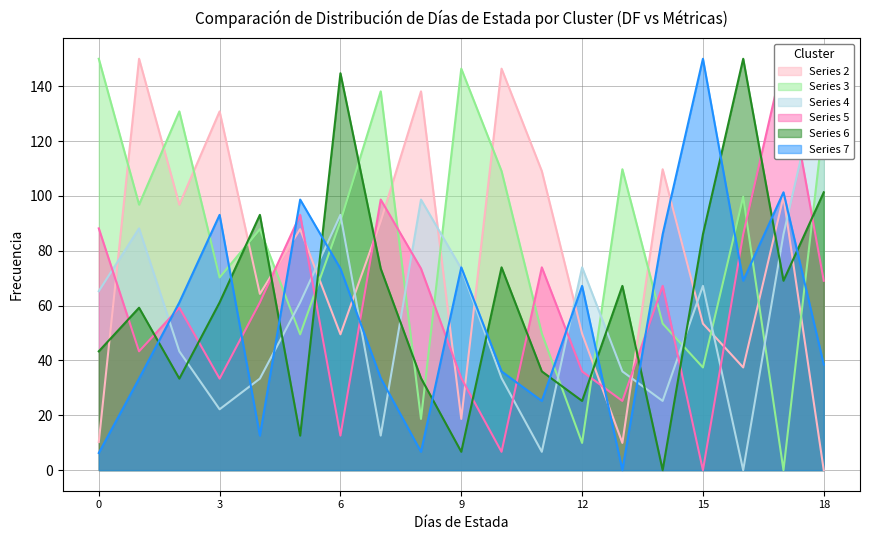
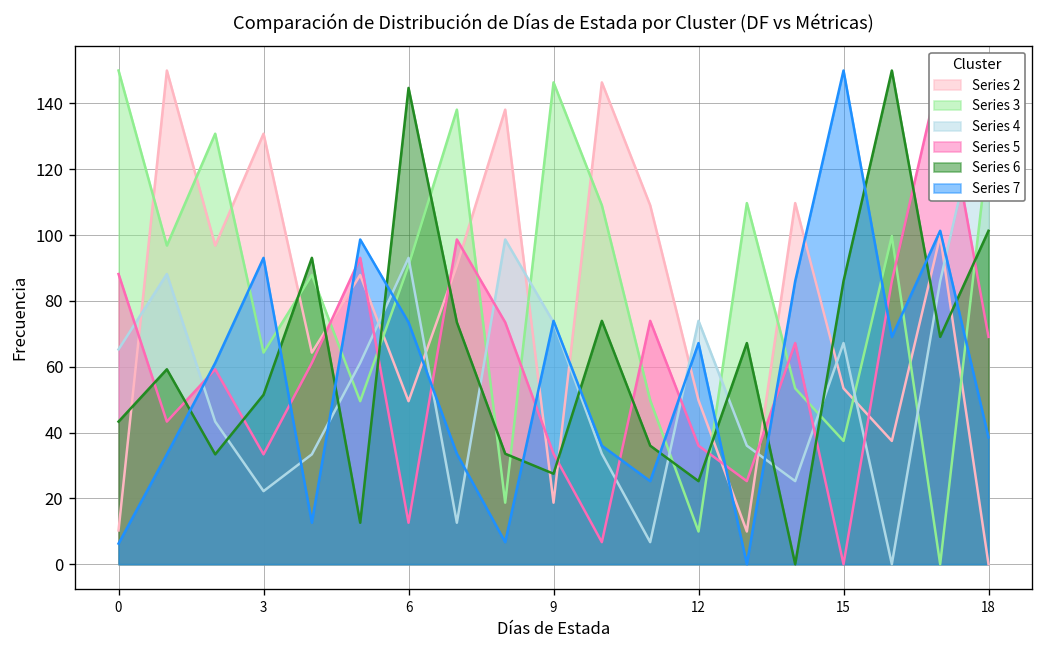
Series 3, 3: 70 -> 64
Series 6, 3: 61 -> 51
Series 6, 9: 7 -> 27
